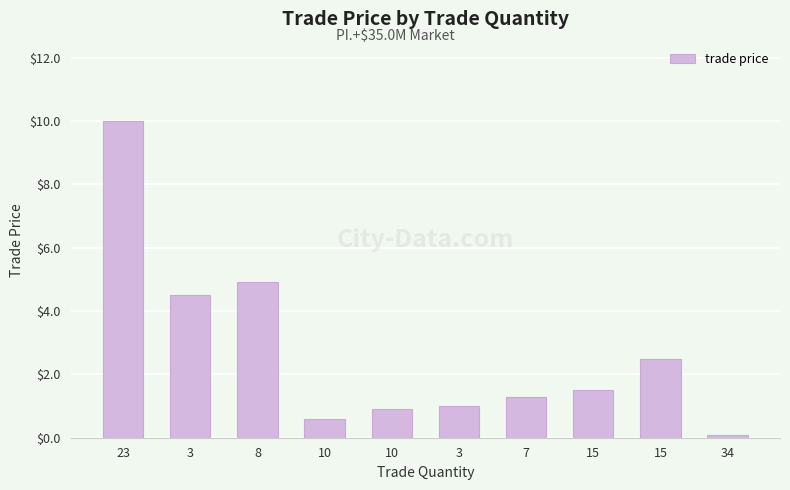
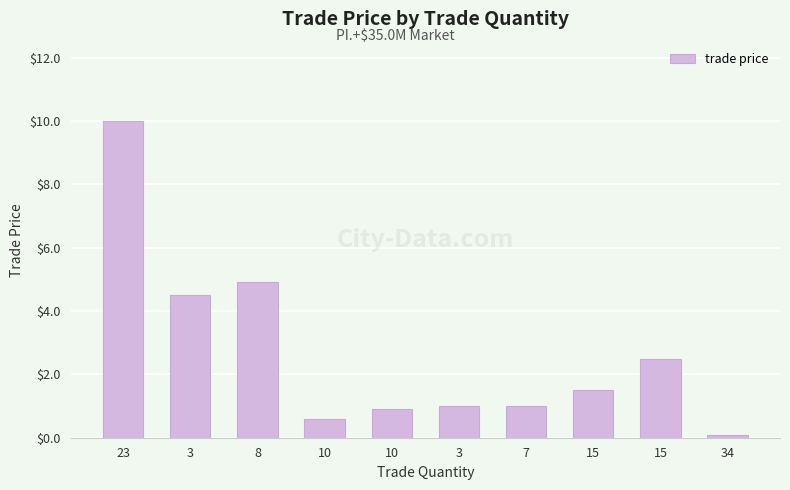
7: $1.3 -> $1.0
